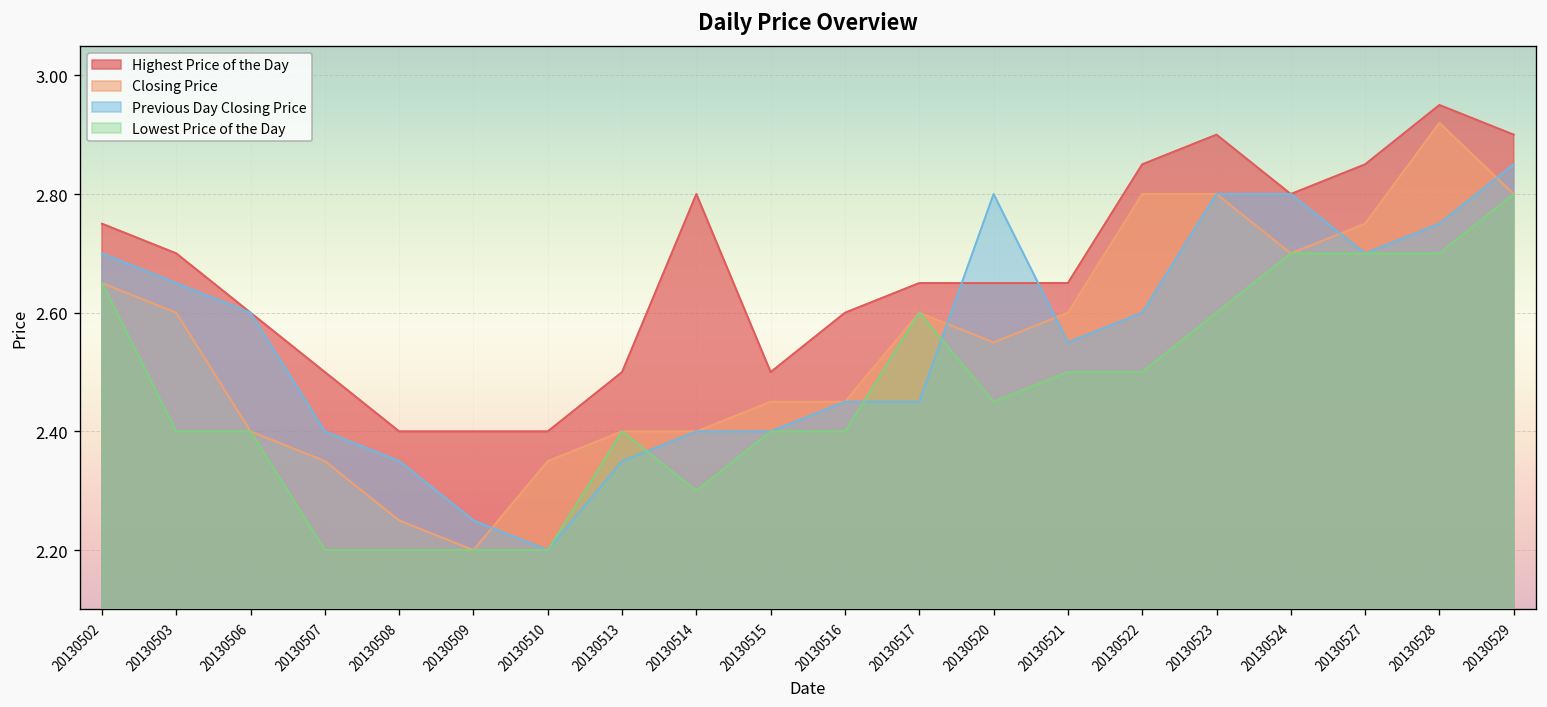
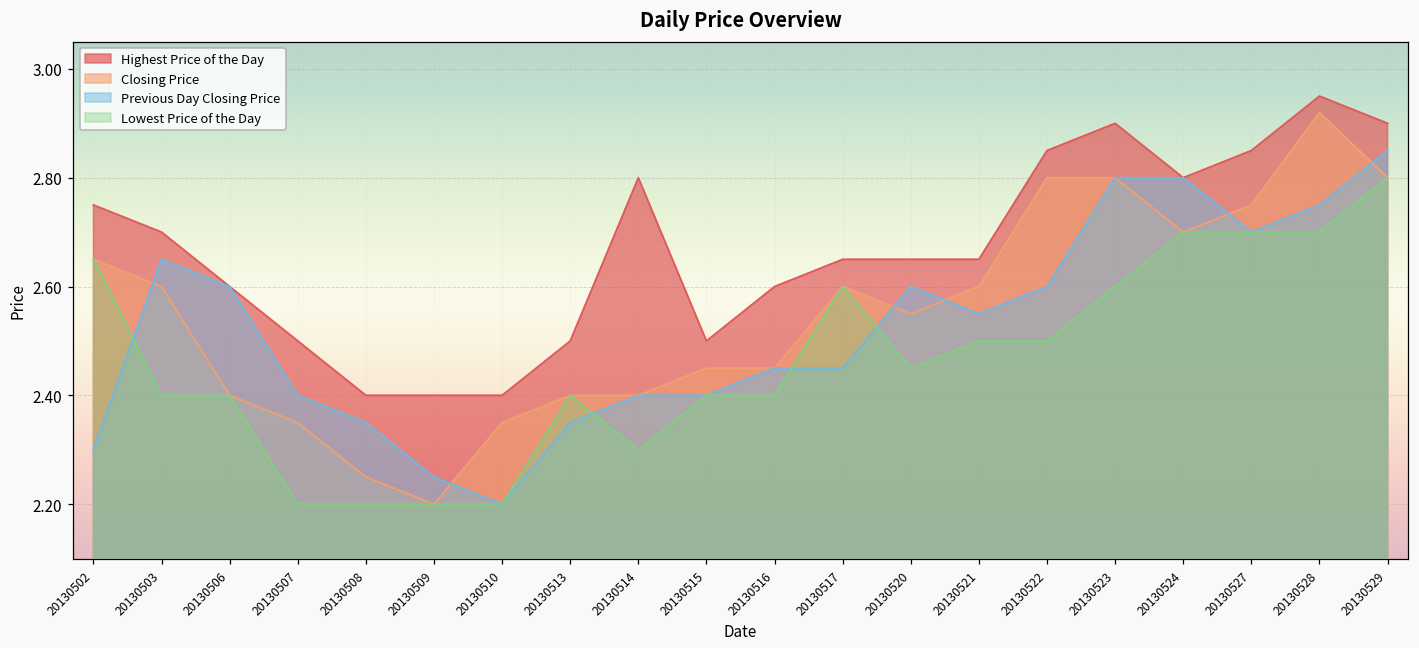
Previous Day Closing Price, 20130502: 2.7 -> 2.3
Previous Day Closing Price, 20130520: 2.8 -> 2.6
